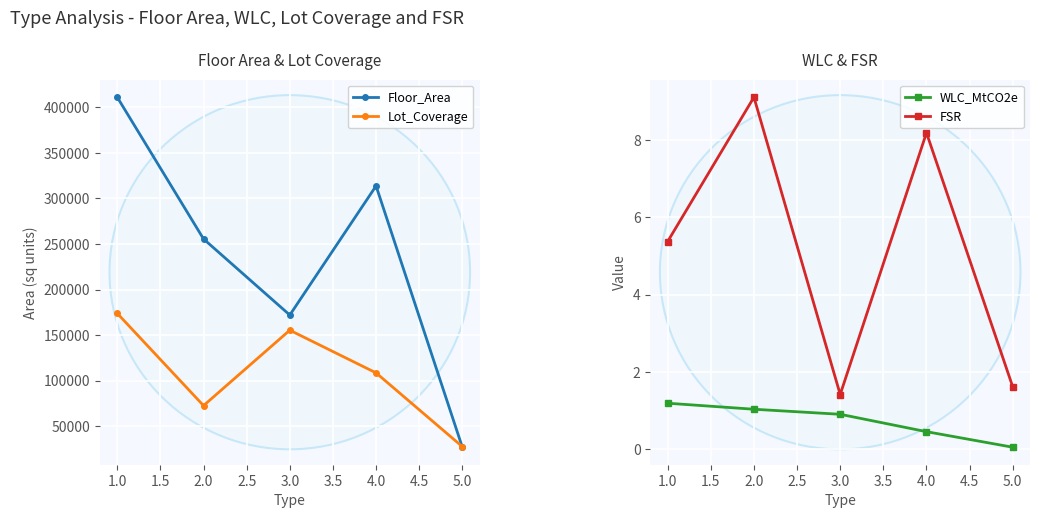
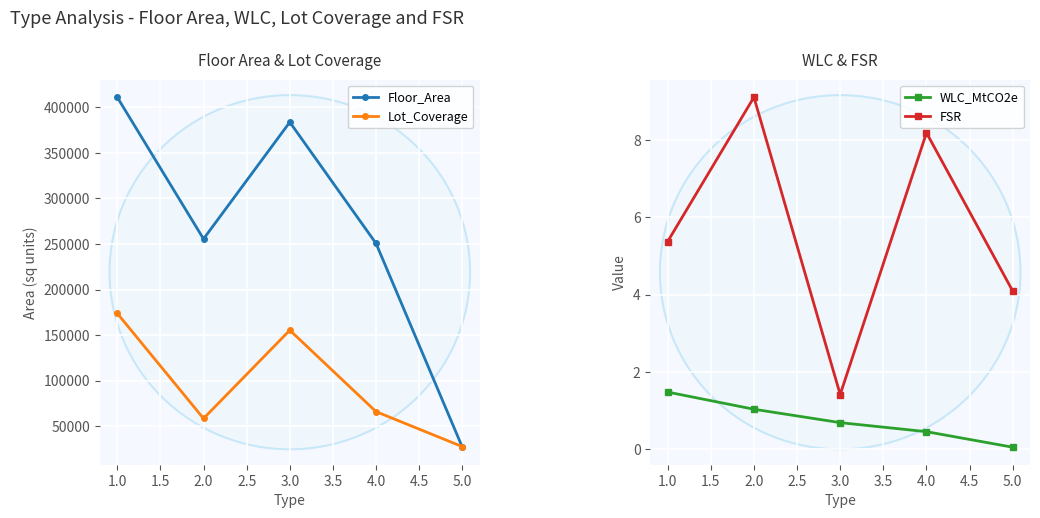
Floor Area & Lot Coverage, Lot_Coverage, 2.0: 70000 -> 60000
Floor Area & Lot Coverage, Floor_Area, 3.0: 170000 -> 380000
Floor Area & Lot Coverage, Floor_Area, 4.0: 310000 -> 250000
Floor Area & Lot Coverage, Lot_Coverage, 4.0: 110000 -> 70000
WLC & FSR, WLC_MtCO2e, 1.0: 1.2 -> 1.5
WLC & FSR, WLC_MtCO2e, 3.0: 0.9 -> 0.7
WLC & FSR, FSR, 5.0: 1.6 -> 4.1
